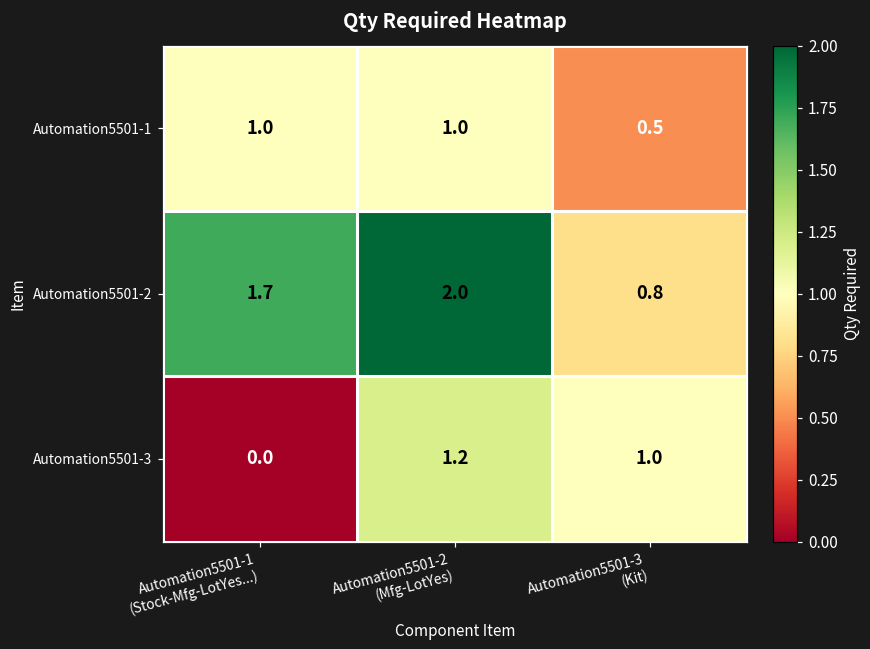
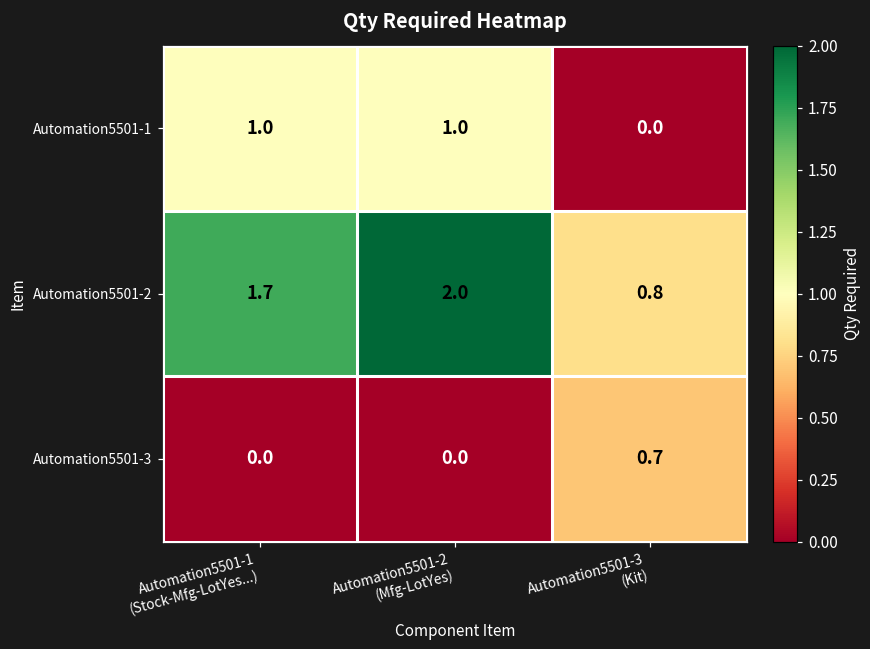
Automation5501-1, Automation5501-3 (Kit): 0.5 -> 0.0
Automation5501-3, Automation5501-2 (Mfg-LotYes): 1.2 -> 0.0
Automation5501-3, Automation5501-3 (Kit): 1.0 -> 0.7
